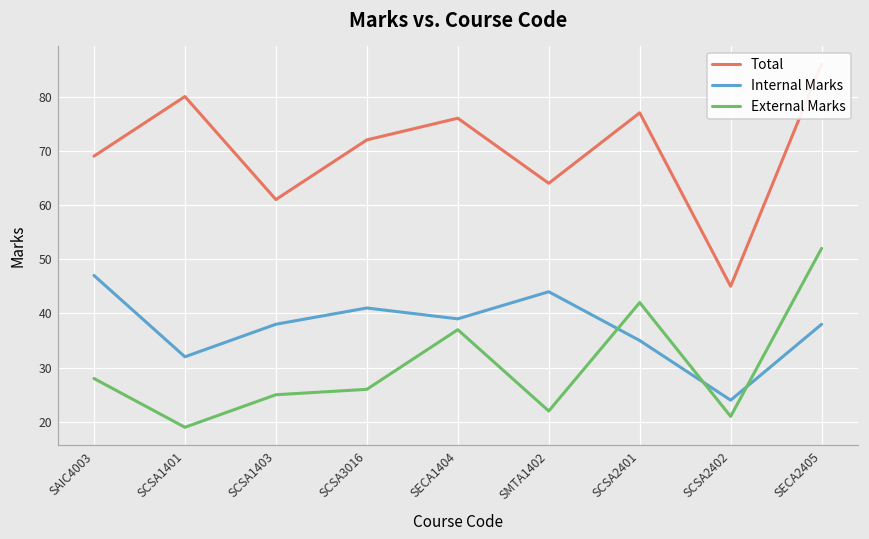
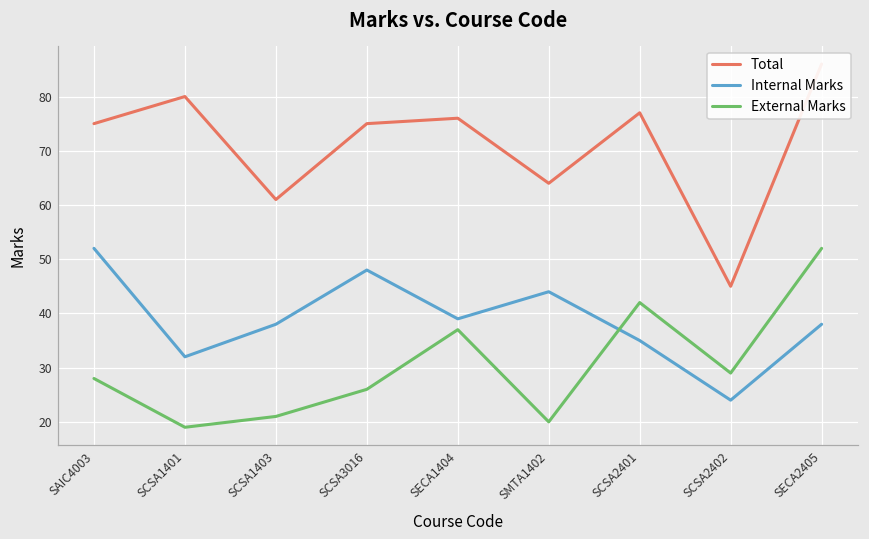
Total, SAIC4003: 69 -> 75
Internal Marks, SAIC4003: 47 -> 52
External Marks, SCSA1403: 25 -> 21
Total, SCSA3016: 72 -> 75
Internal Marks, SCSA3016: 41 -> 48
External Marks, SMTA1402: 22 -> 20
External Marks, SCSA2402: 21 -> 29
